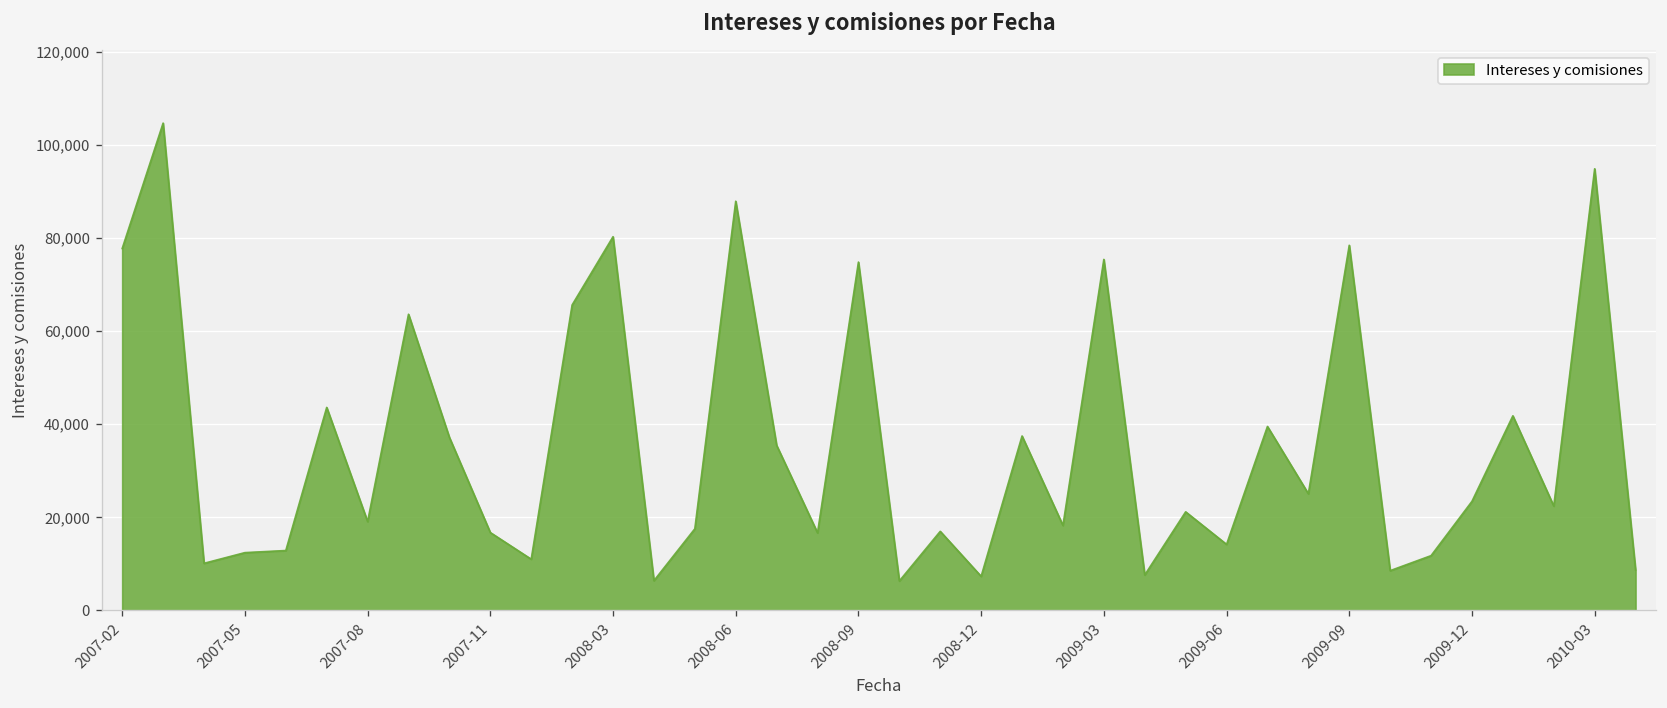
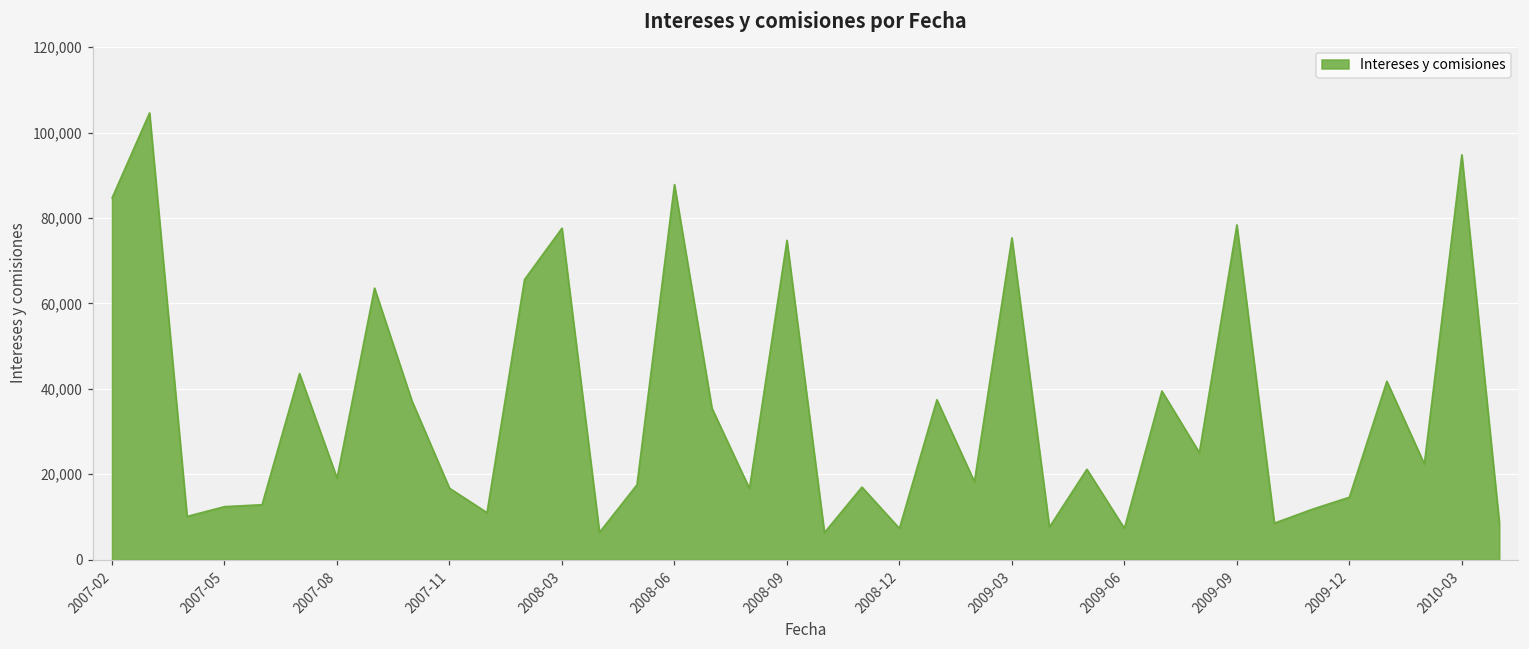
2007-02: 78,000 -> 85,000
2008-03: 80,000 -> 78,000
2009-06: 14,000 -> 7,000
2009-12: 23,000 -> 15,000
